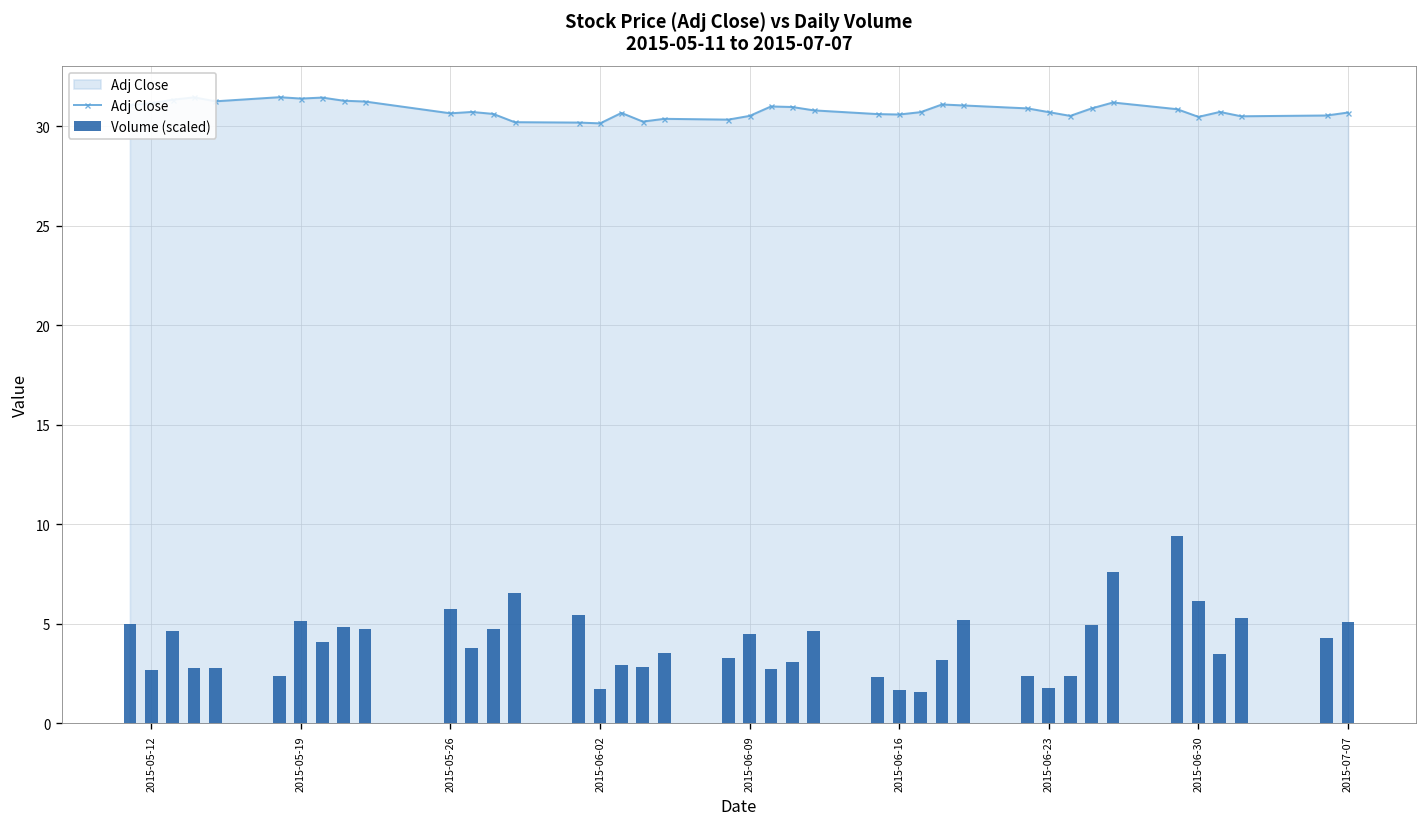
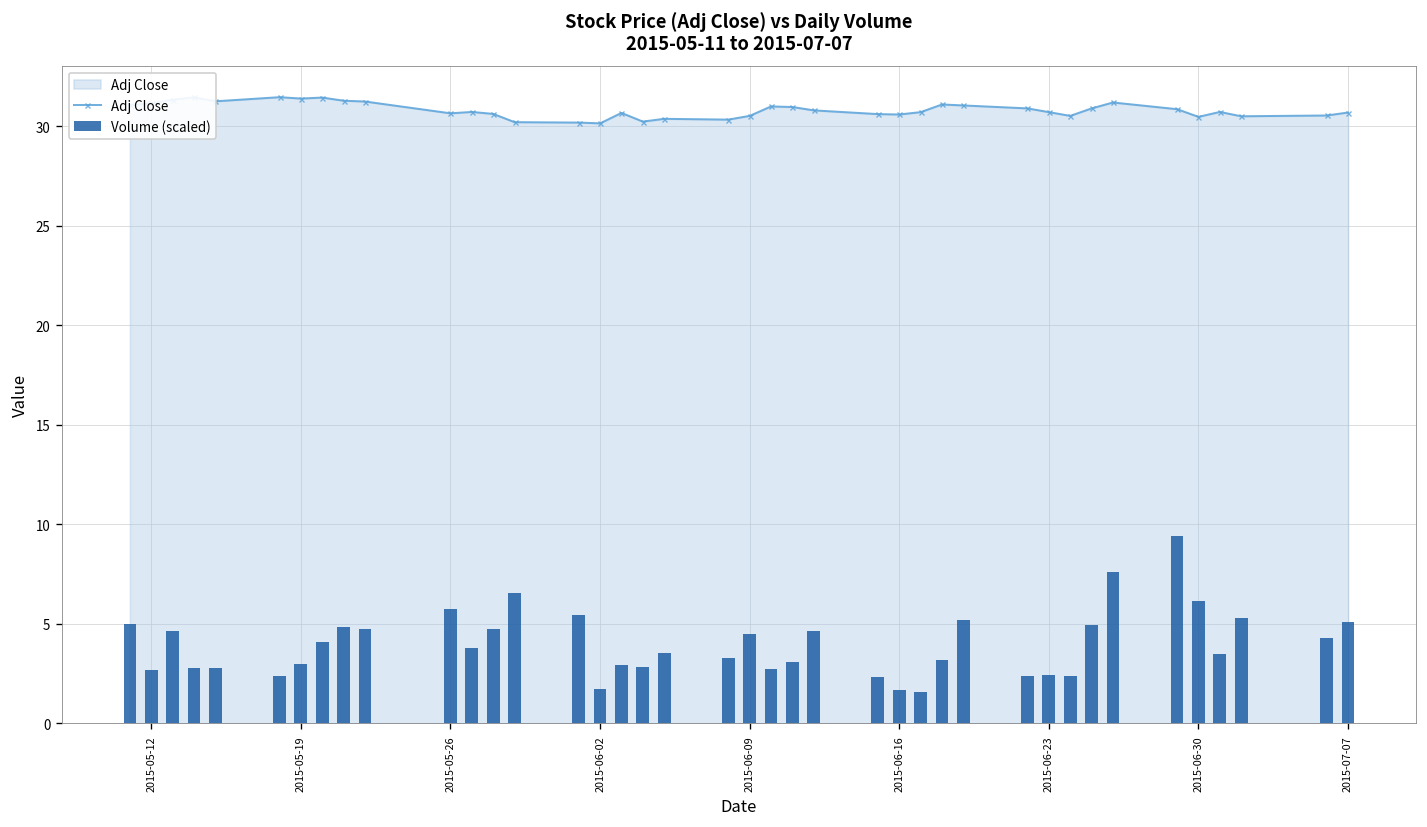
Volume (scaled), 2015-05-19: 5.1 -> 3.0
Volume (scaled), 2015-06-23: 1.8 -> 2.4
